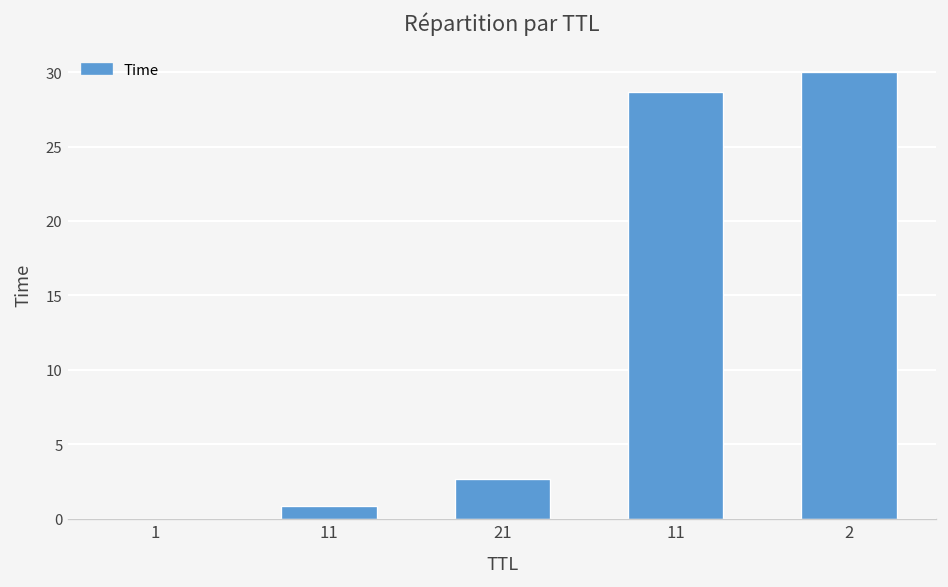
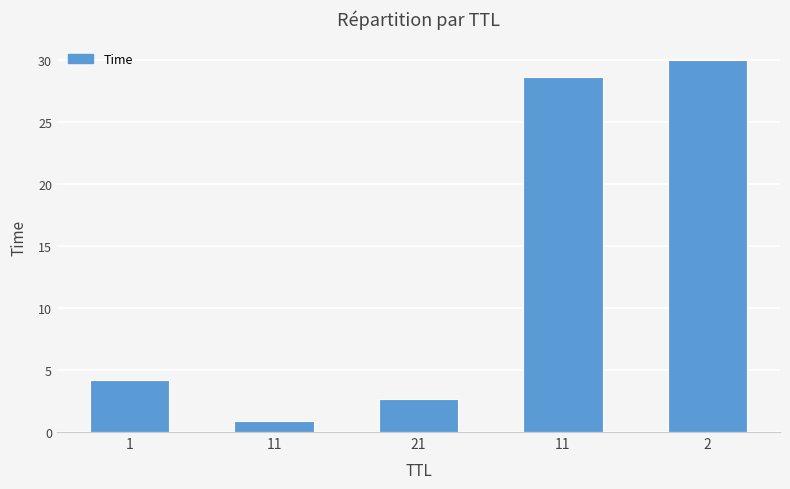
1: 0.0 -> 4.2
